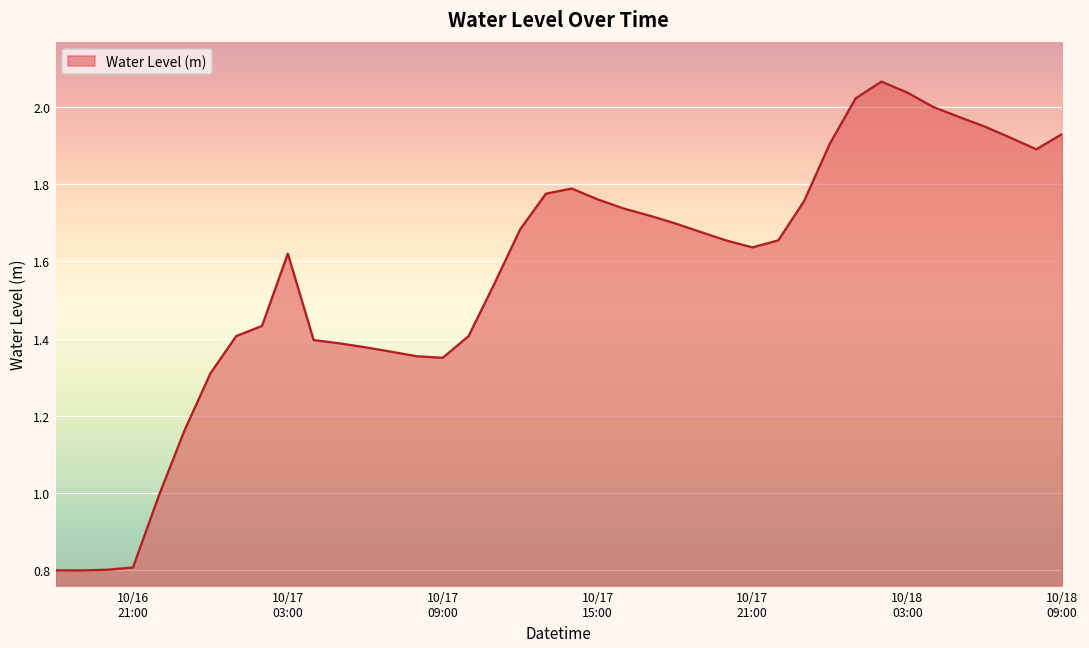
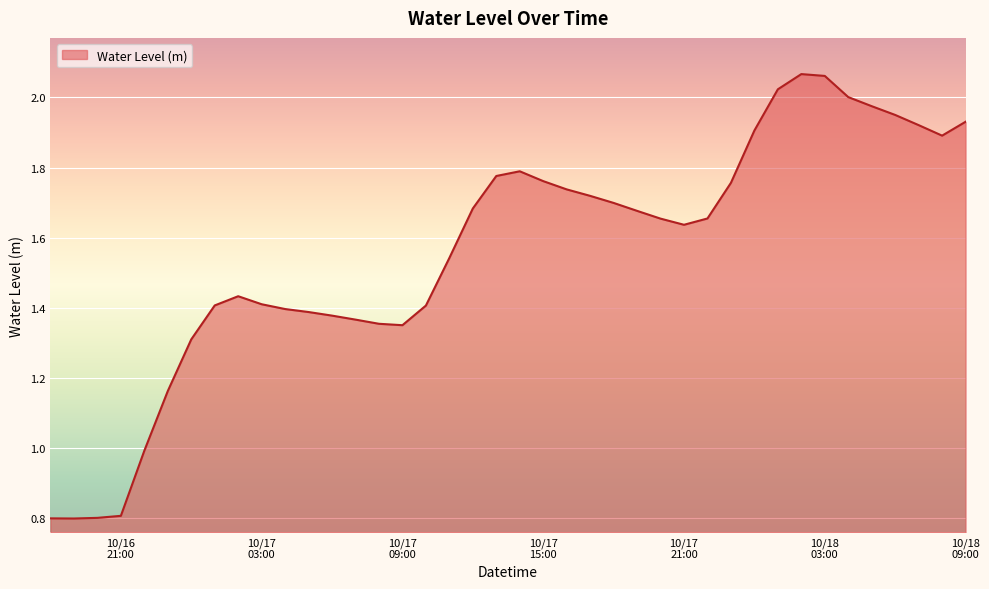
10/17 03:00: 1.62 -> 1.41
10/18 03:00: 2.04 -> 2.06
